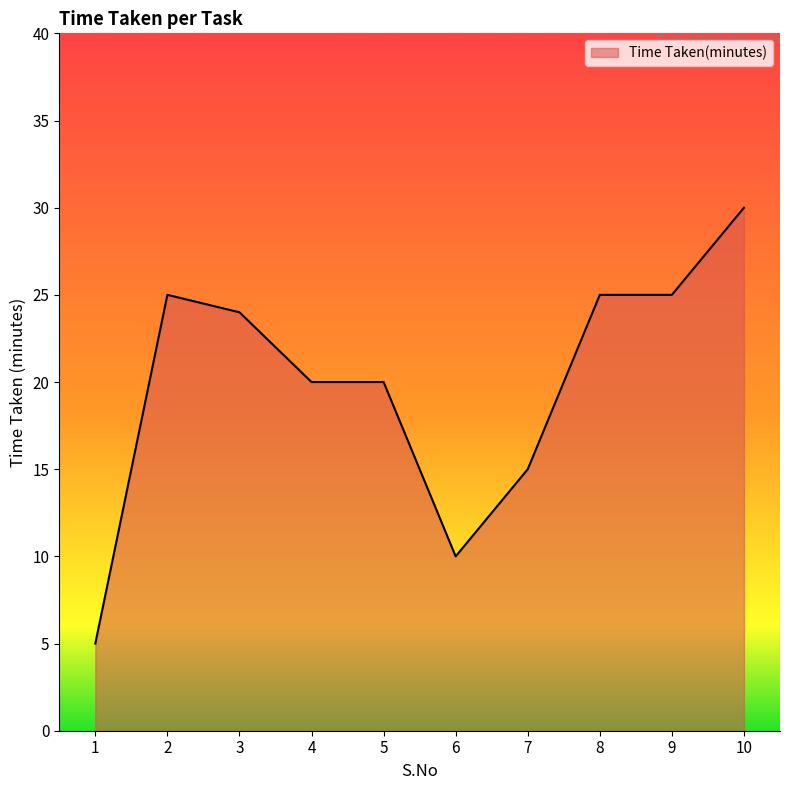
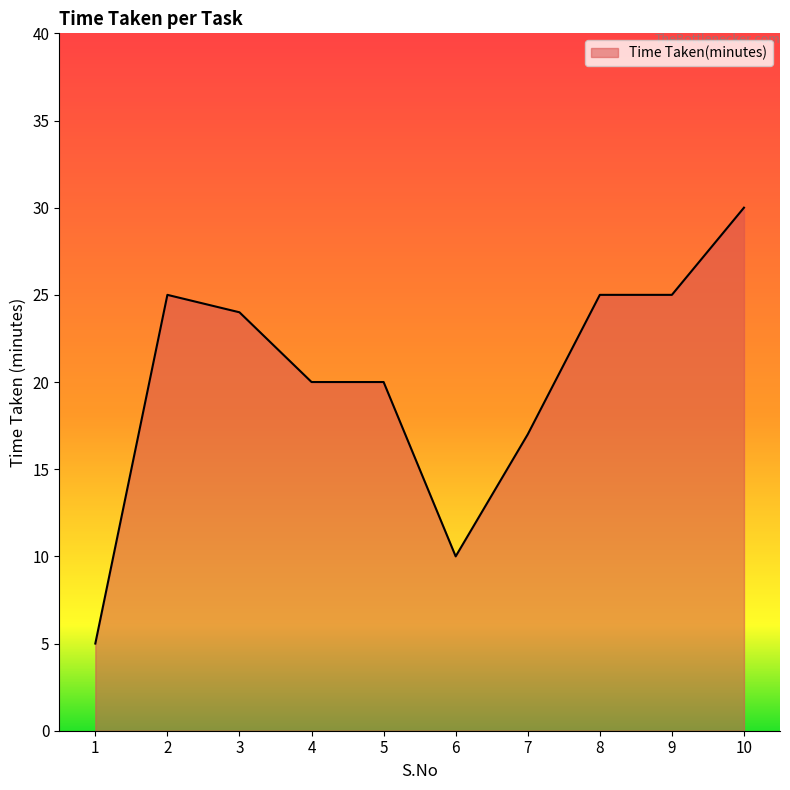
7: 15 -> 17
